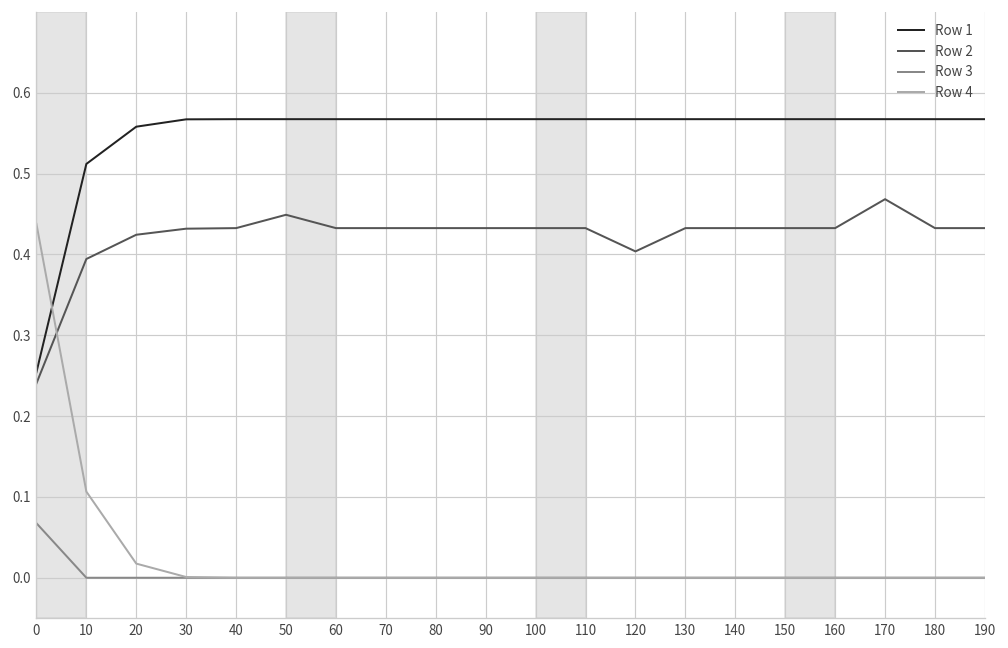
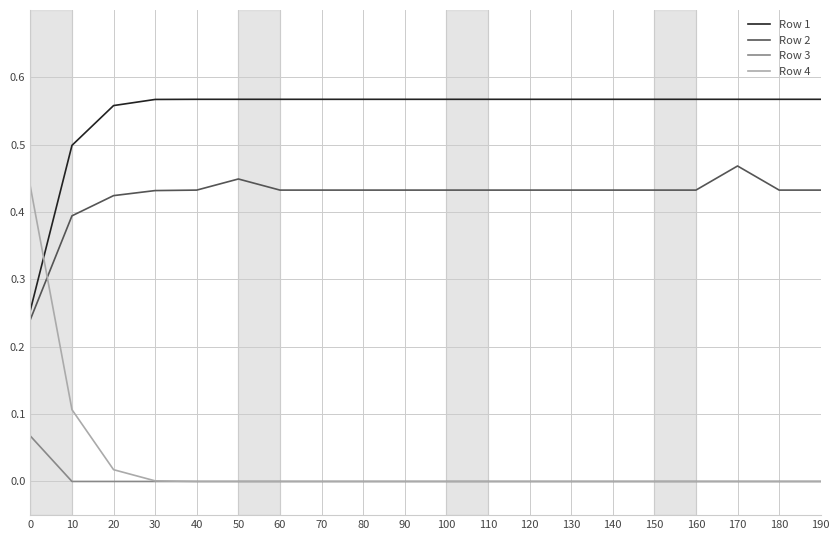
Row 1, 10: 0.51 -> 0.50
Row 2, 120: 0.40 -> 0.43
